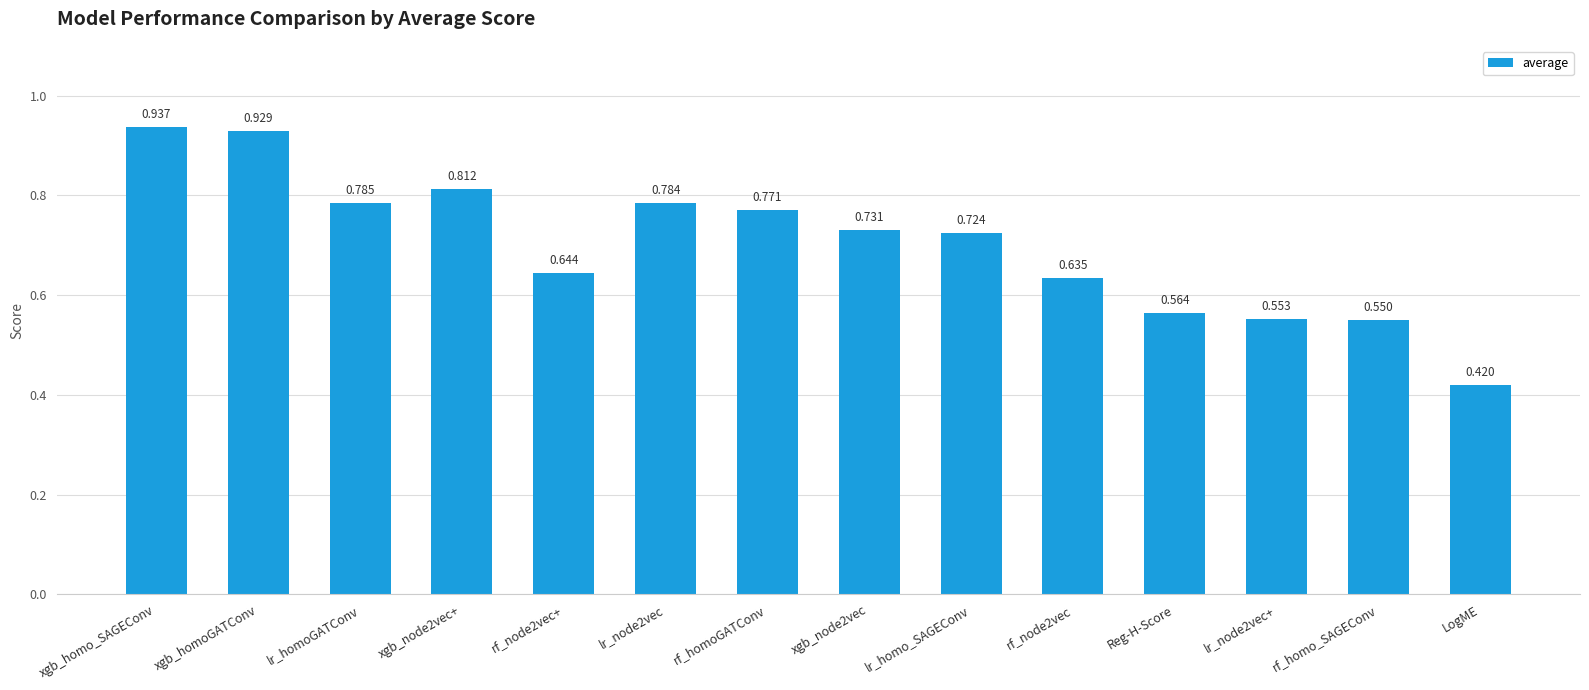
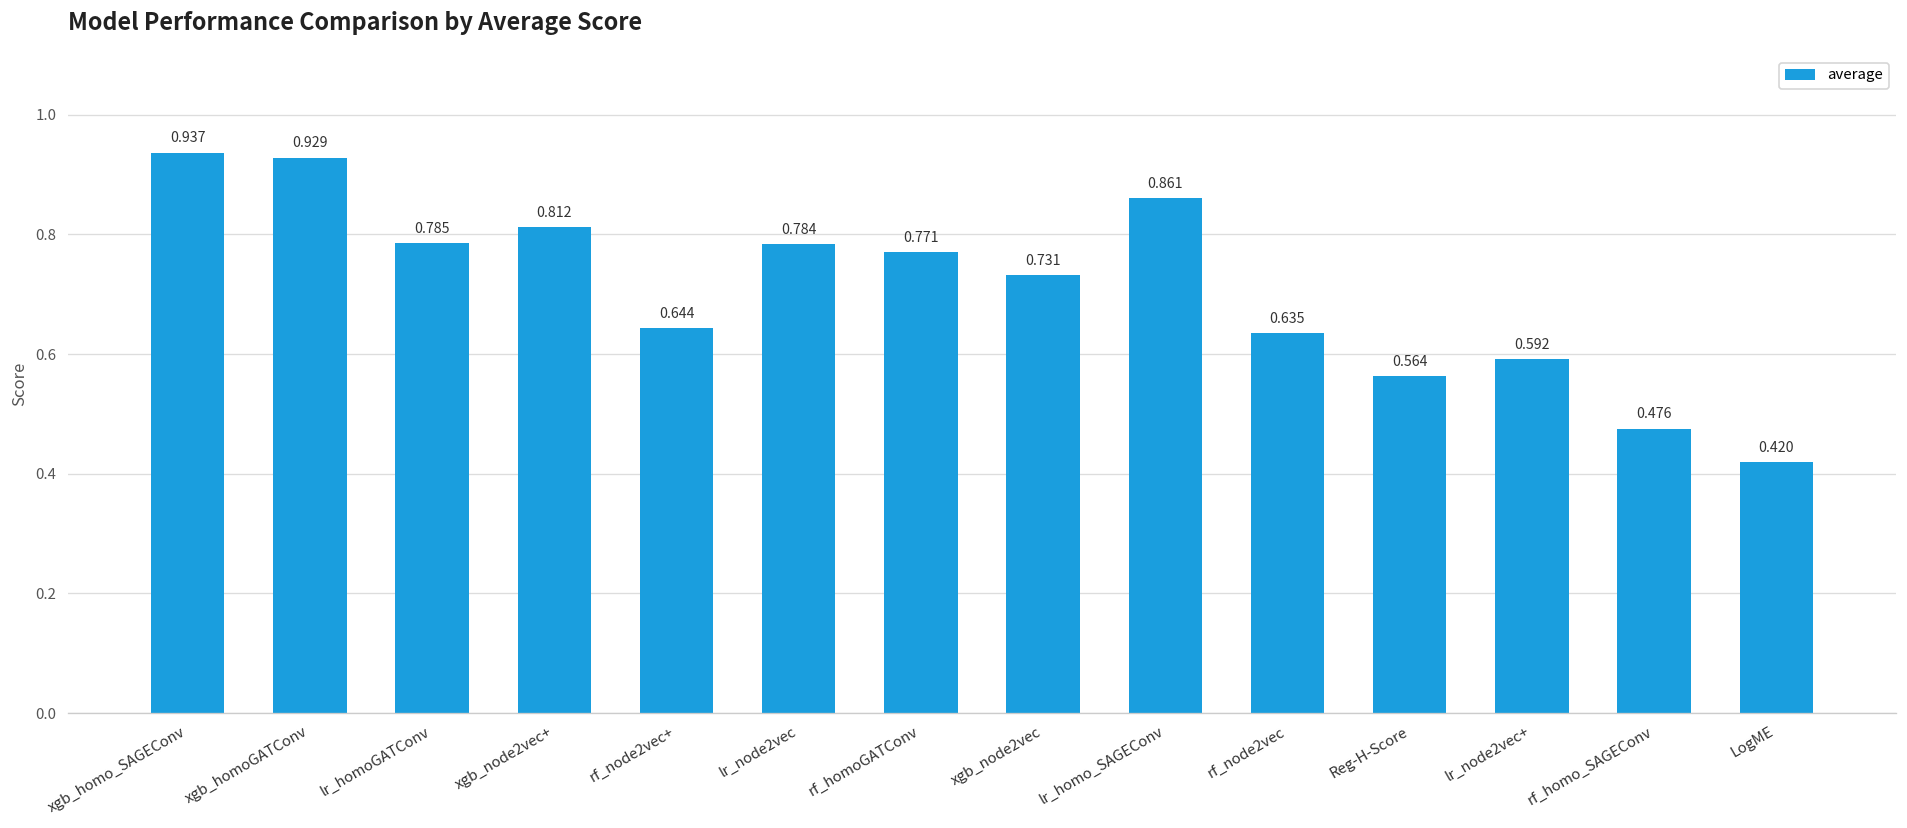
lr_homo_SAGEConv: 0.724 -> 0.861
lr_node2vec+: 0.553 -> 0.592
rf_homo_SAGEConv: 0.550 -> 0.476
